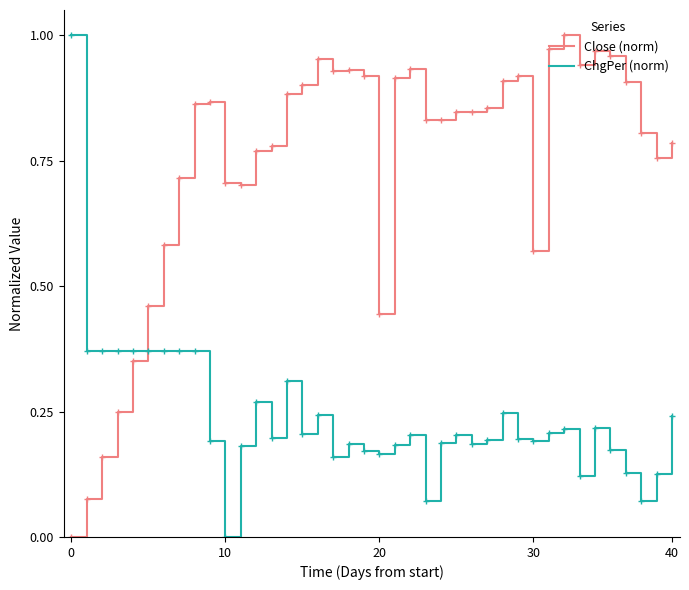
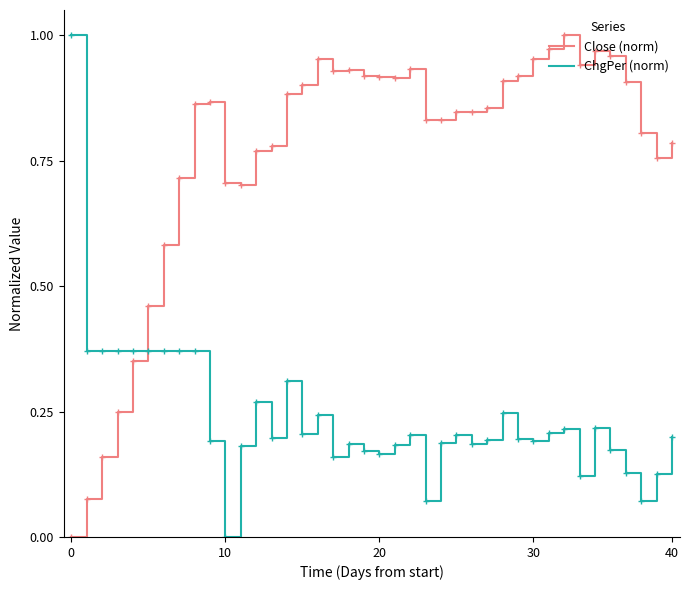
Close (norm), 20: 0.45 -> 0.92
Close (norm), 30: 0.57 -> 0.95
ChgPer (norm), 40: 0.24 -> 0.20
